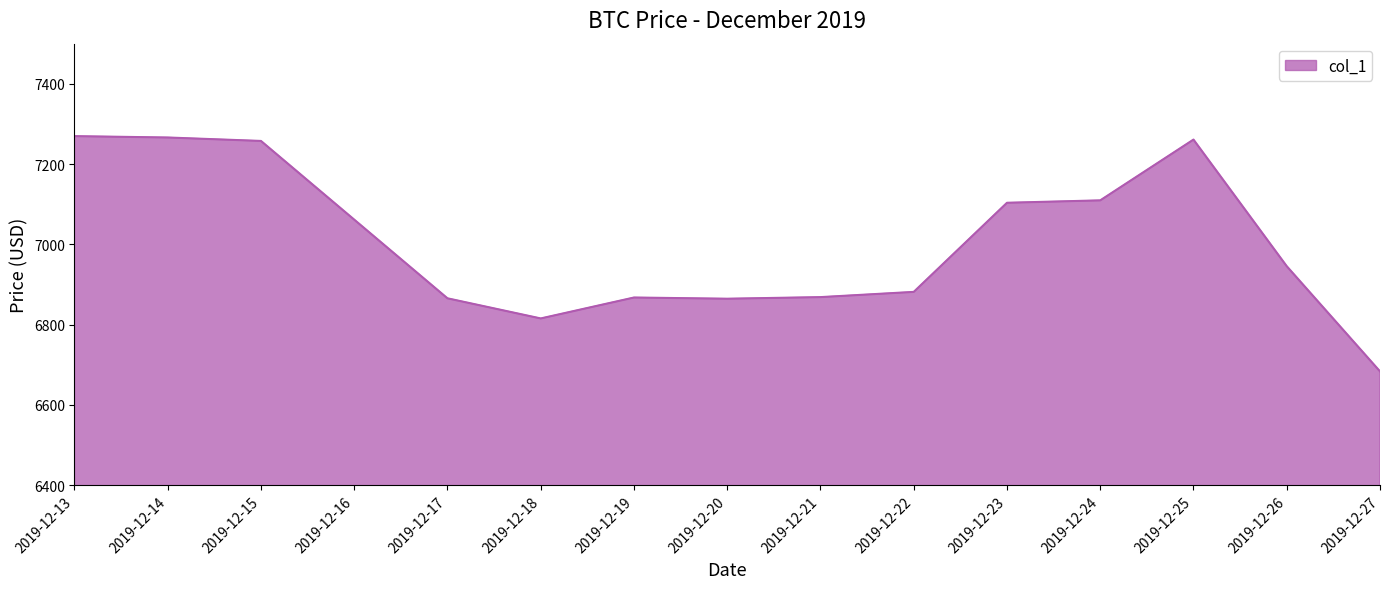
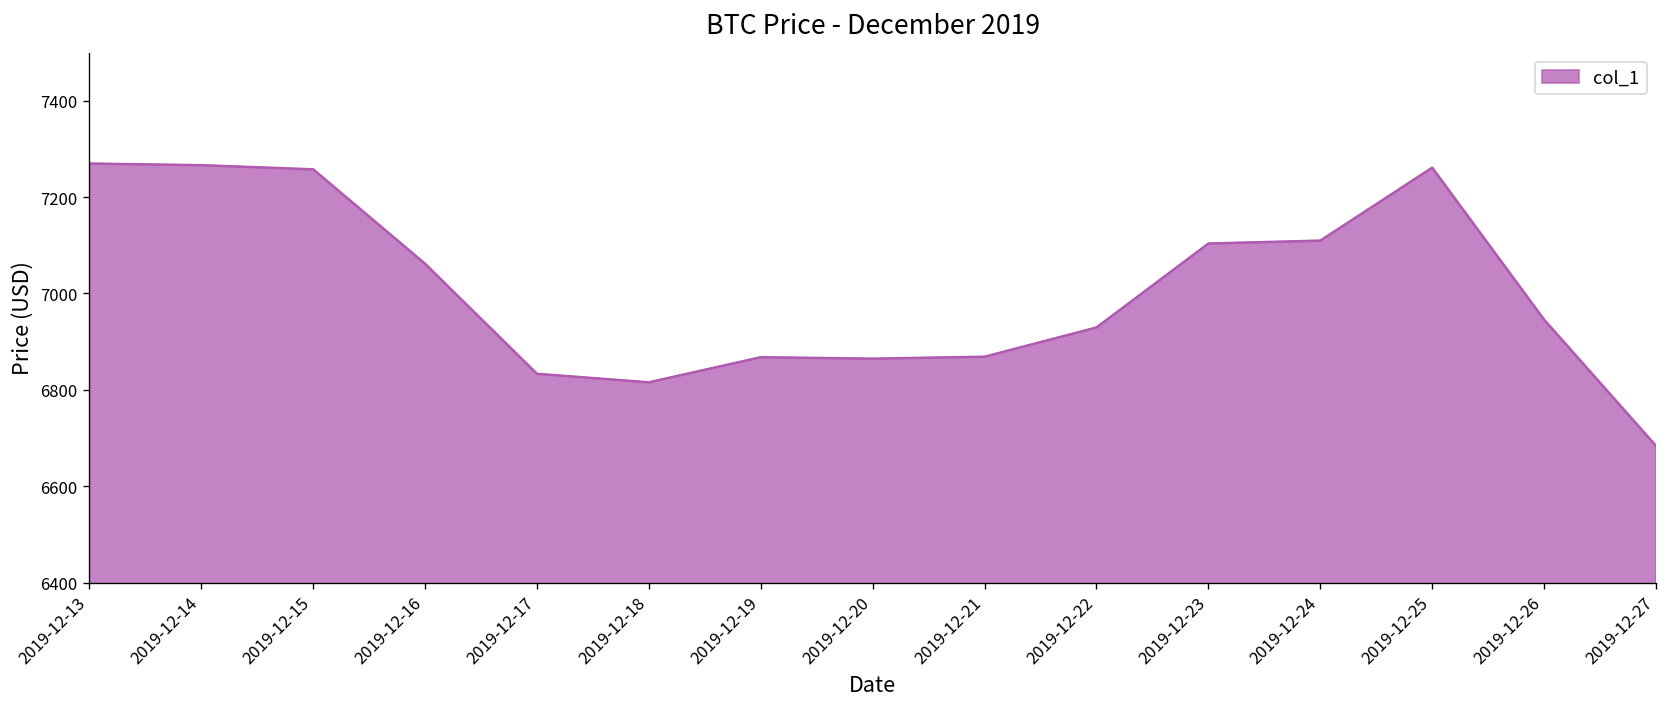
2019-12-17: 6870 -> 6830
2019-12-22: 6880 -> 6930
